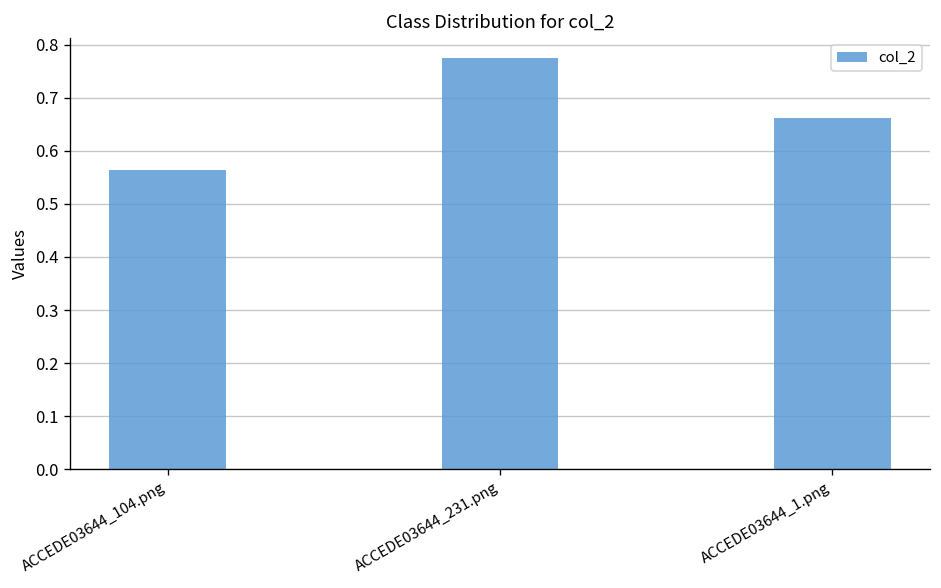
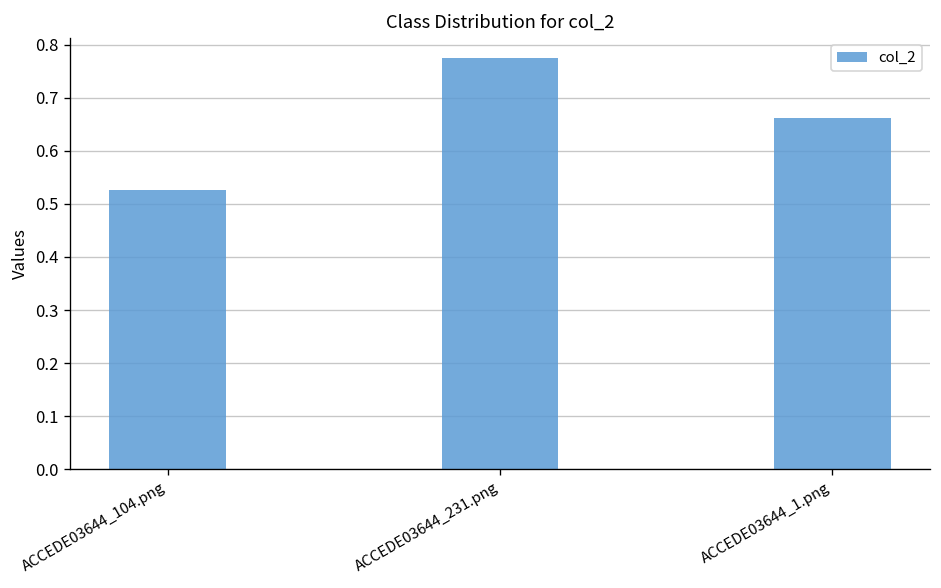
ACCEDE03644_104.png: 0.56 -> 0.53
